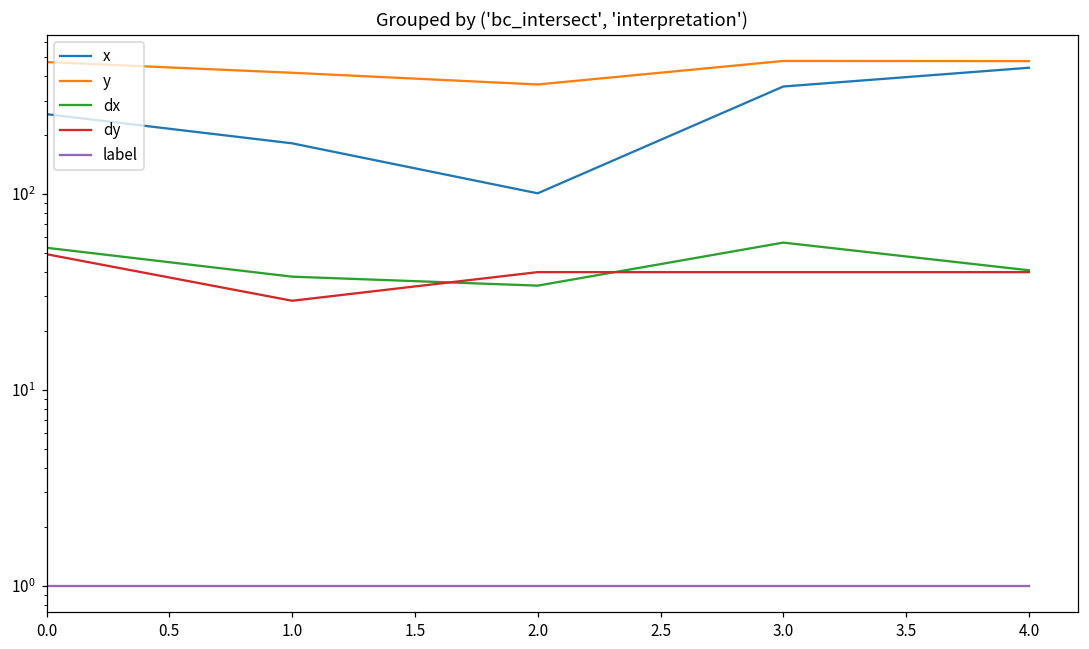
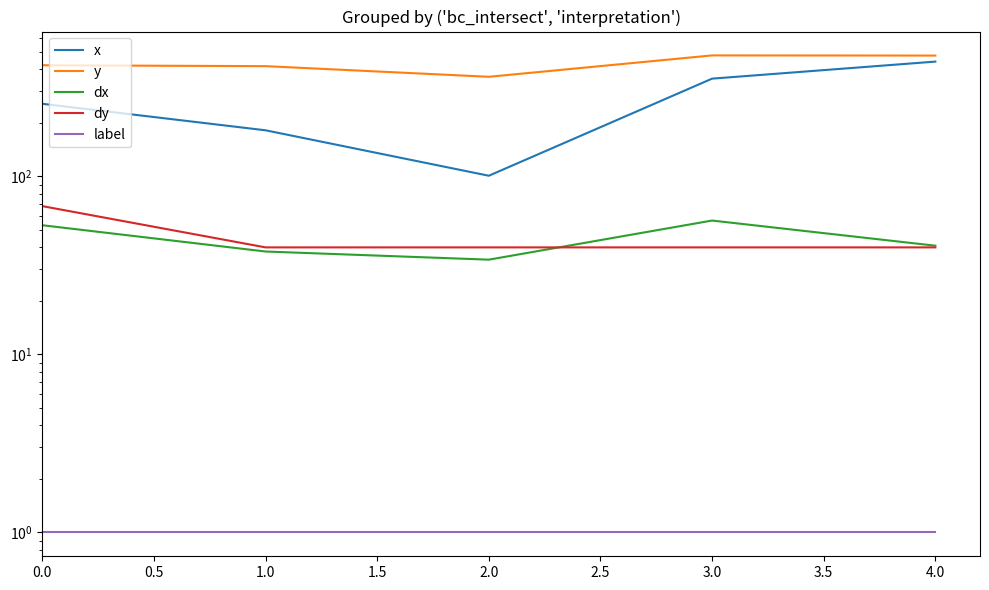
y, 0.0: 470 -> 420
dy, 0.0: 49 -> 68
dy, 1.0: 29 -> 40
